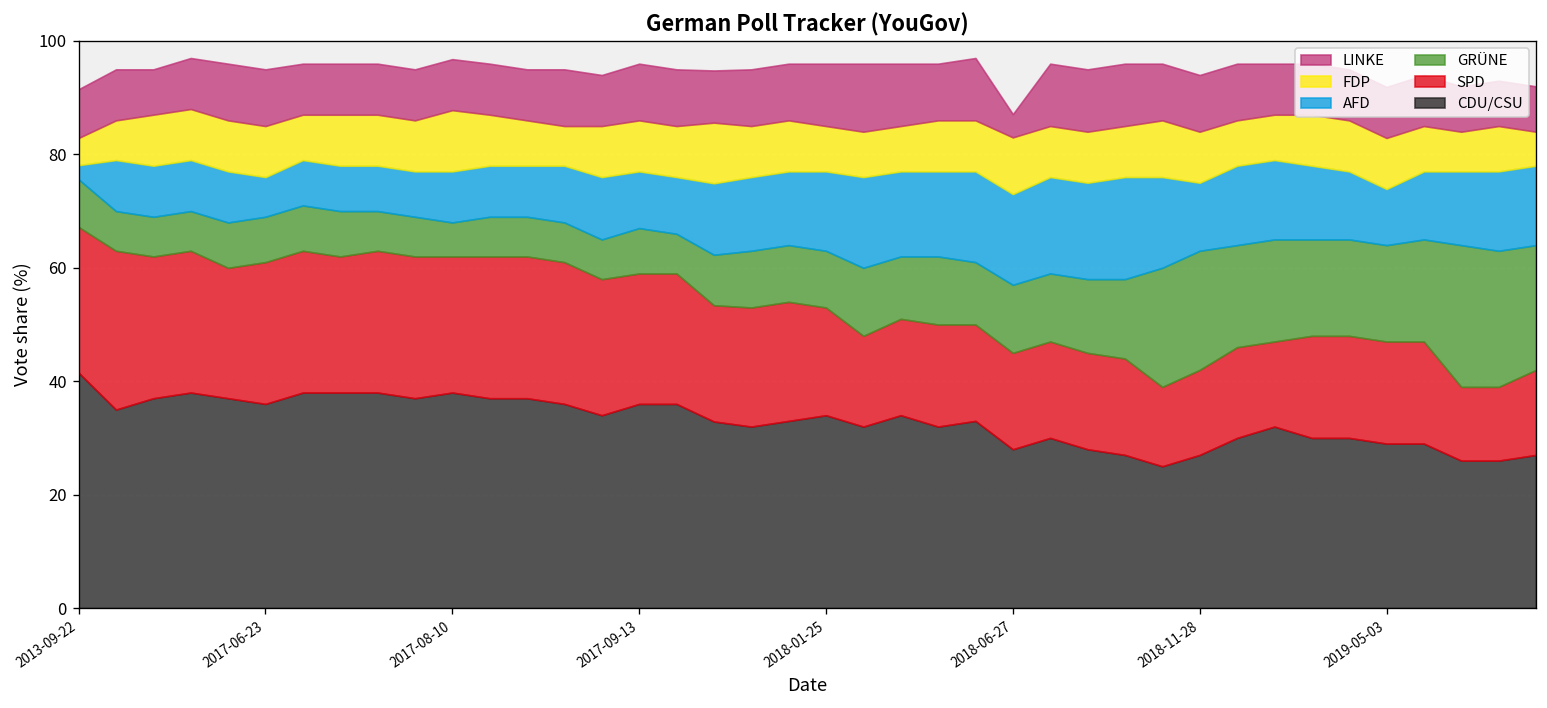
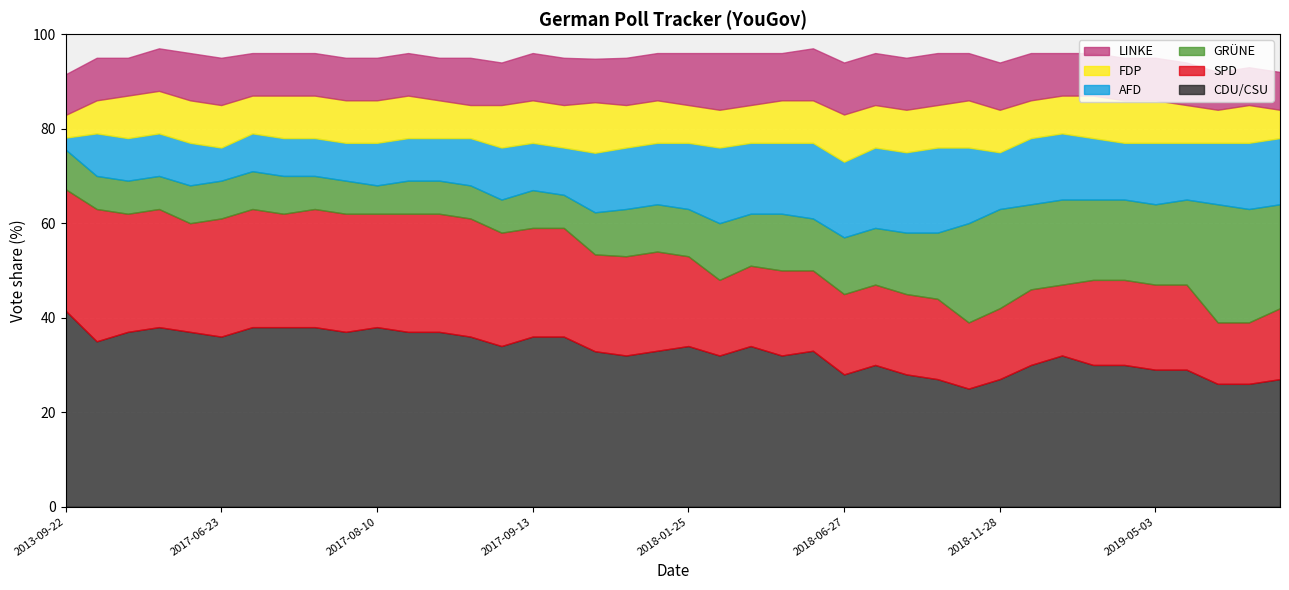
FDP, 2017-08-10: 11 -> 9
LINKE, 2018-06-27: 4 -> 11
AFD, 2019-05-03: 10 -> 13
